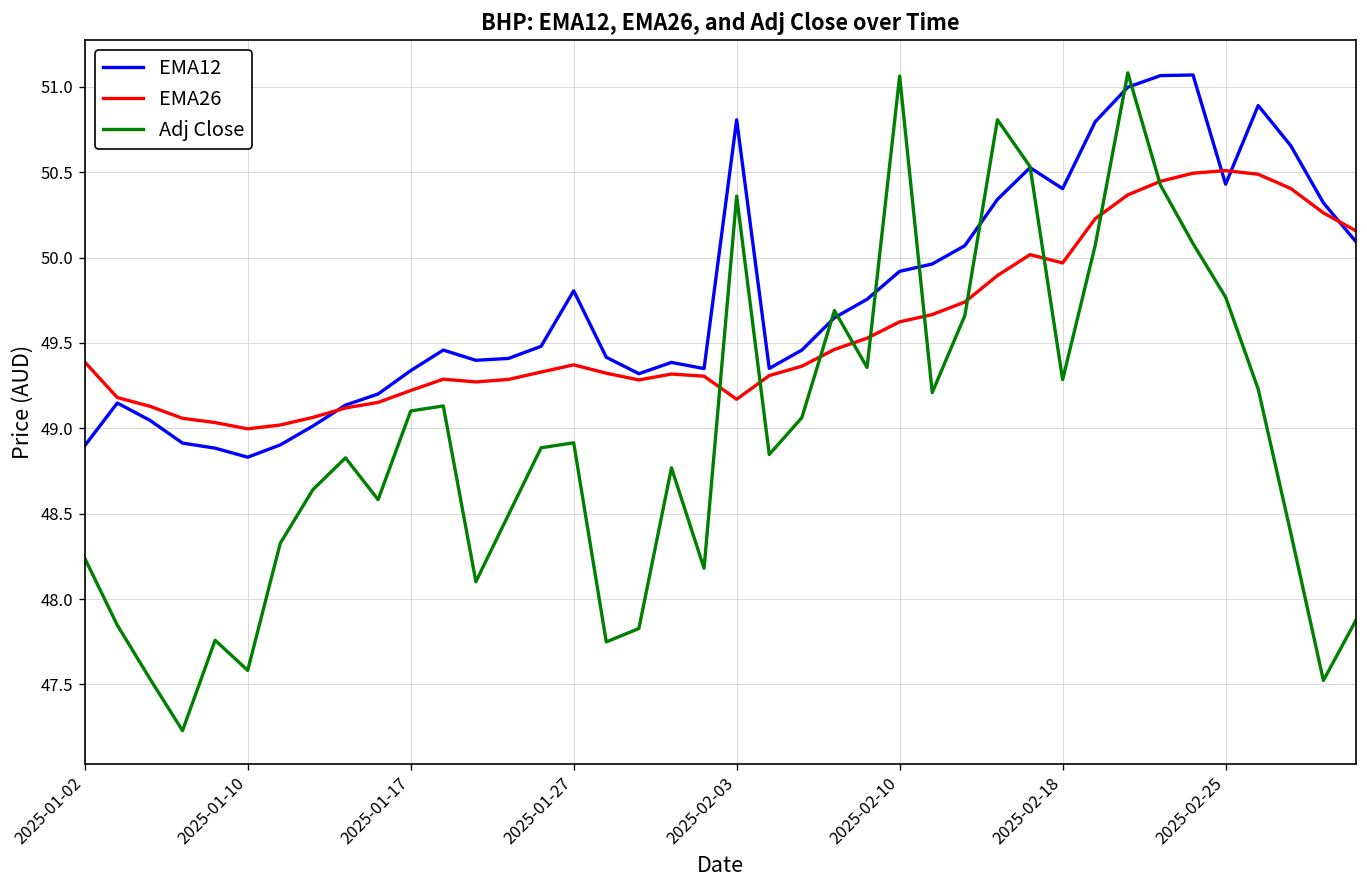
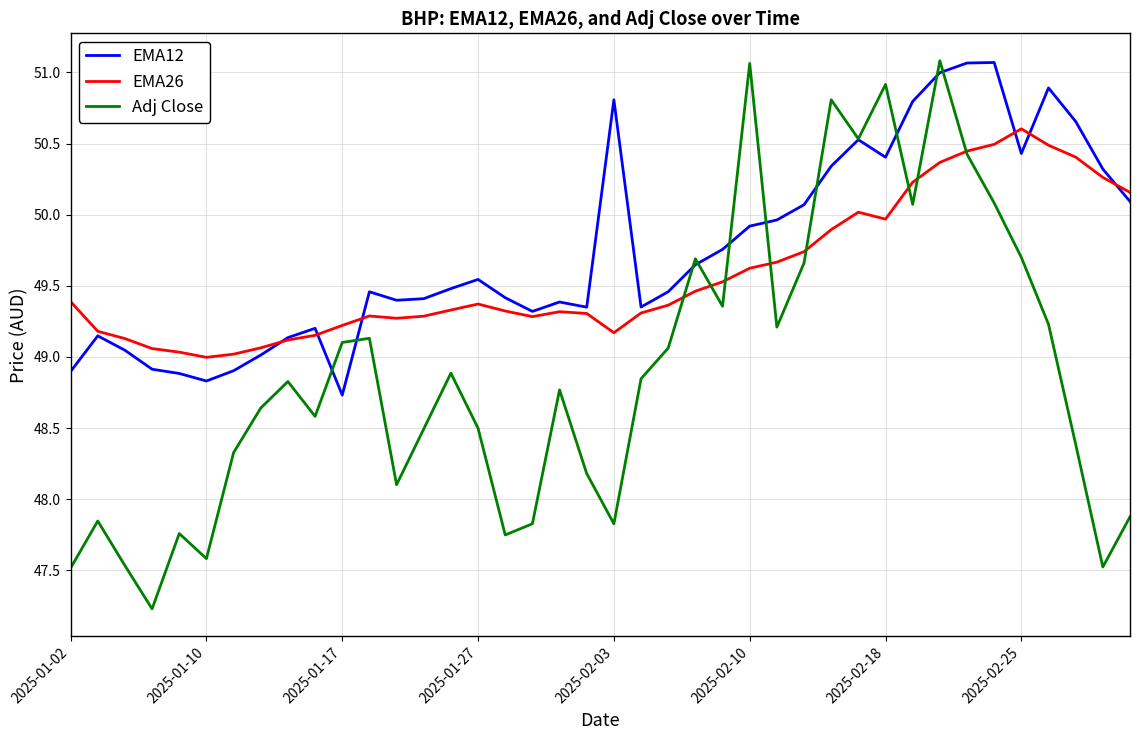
Adj Close, 2025-01-02: 48.24 -> 47.52
EMA12, 2025-01-17: 49.34 -> 48.73
EMA12, 2025-01-27: 49.81 -> 49.54
Adj Close, 2025-01-27: 48.92 -> 48.50
Adj Close, 2025-02-03: 50.36 -> 47.83
Adj Close, 2025-02-18: 49.29 -> 50.92
EMA26, 2025-02-25: 50.51 -> 50.60
Adj Close, 2025-02-25: 49.77 -> 49.70
